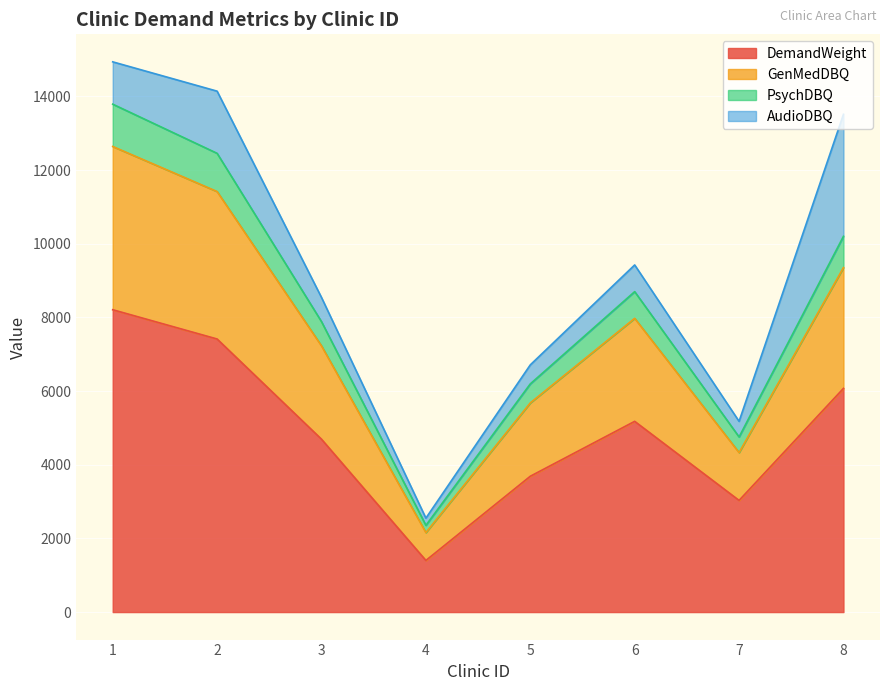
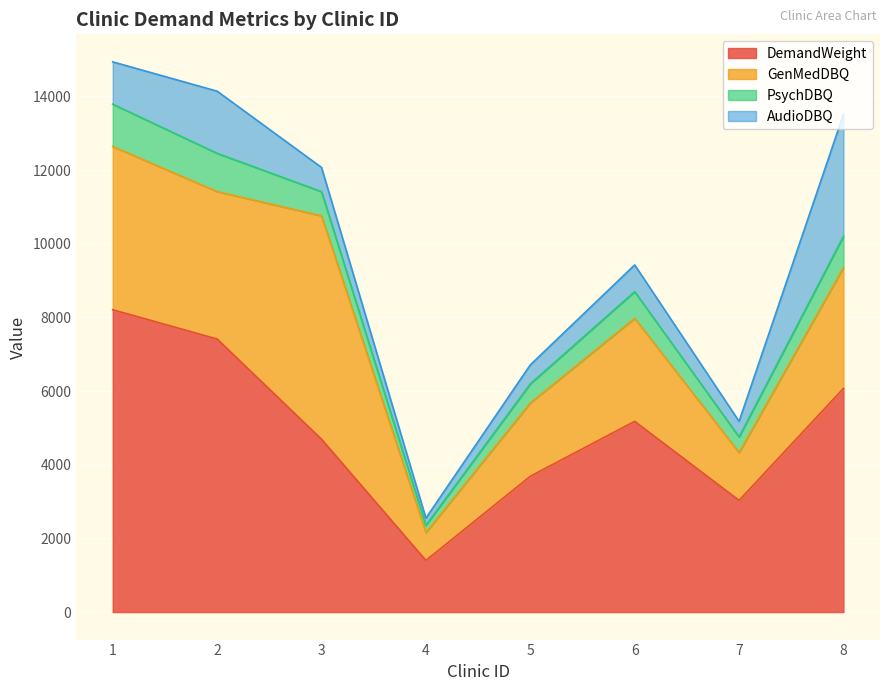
GenMedDBQ, 3: 2500 -> 6100
